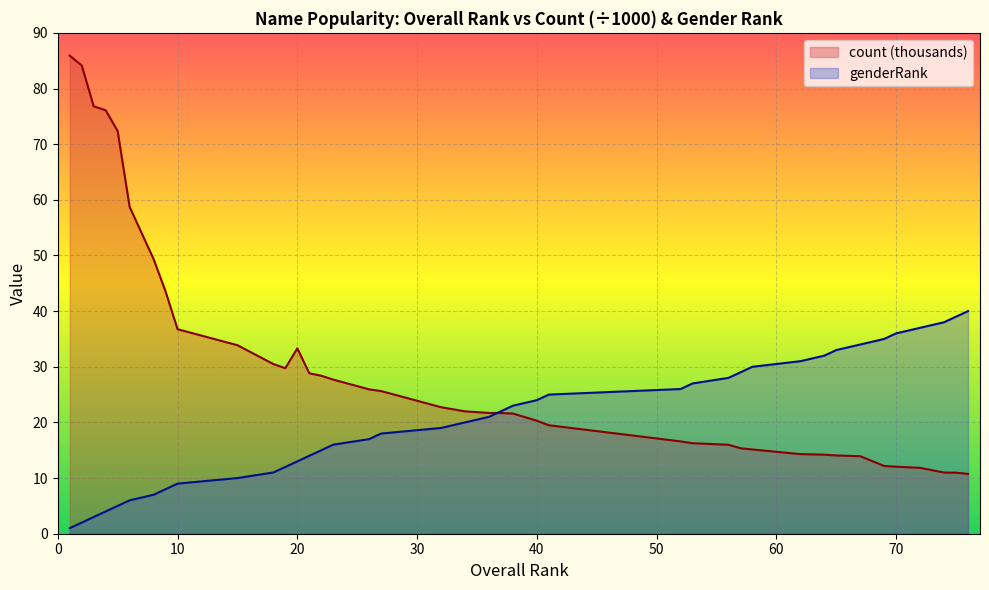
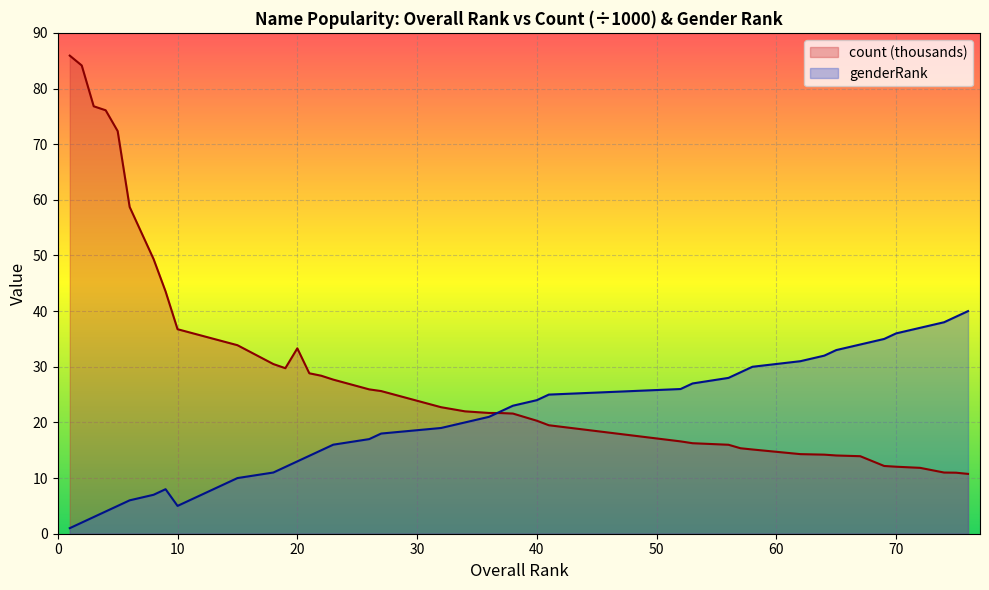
genderRank, 10: 9 -> 5
